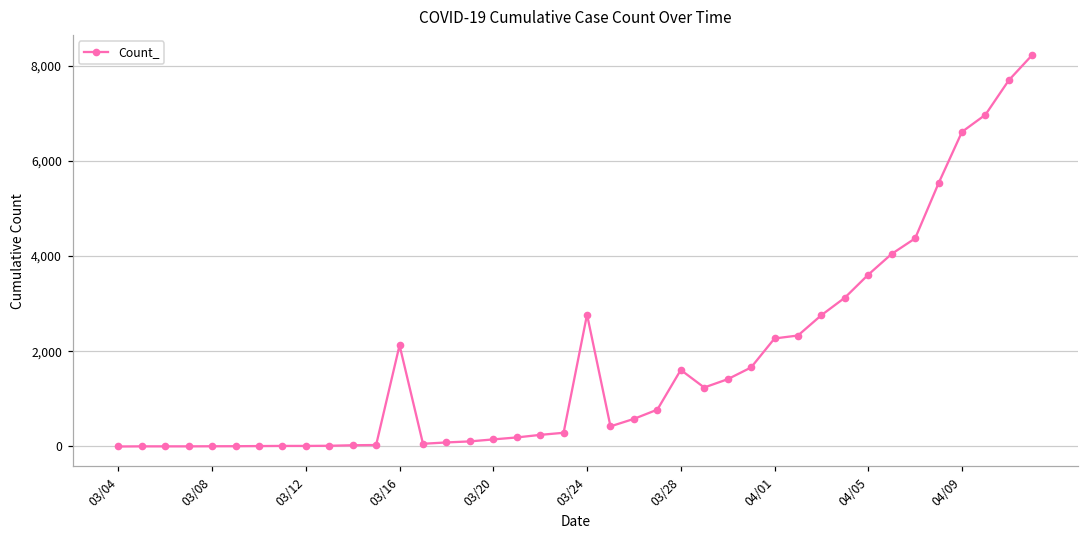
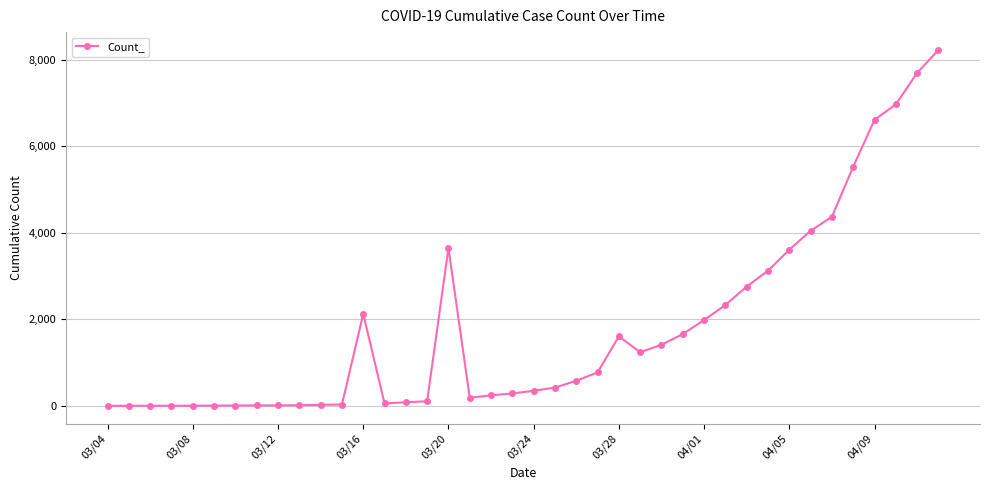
03/20: 100 -> 3,600
03/24: 2,800 -> 300
04/01: 2,300 -> 2,000
